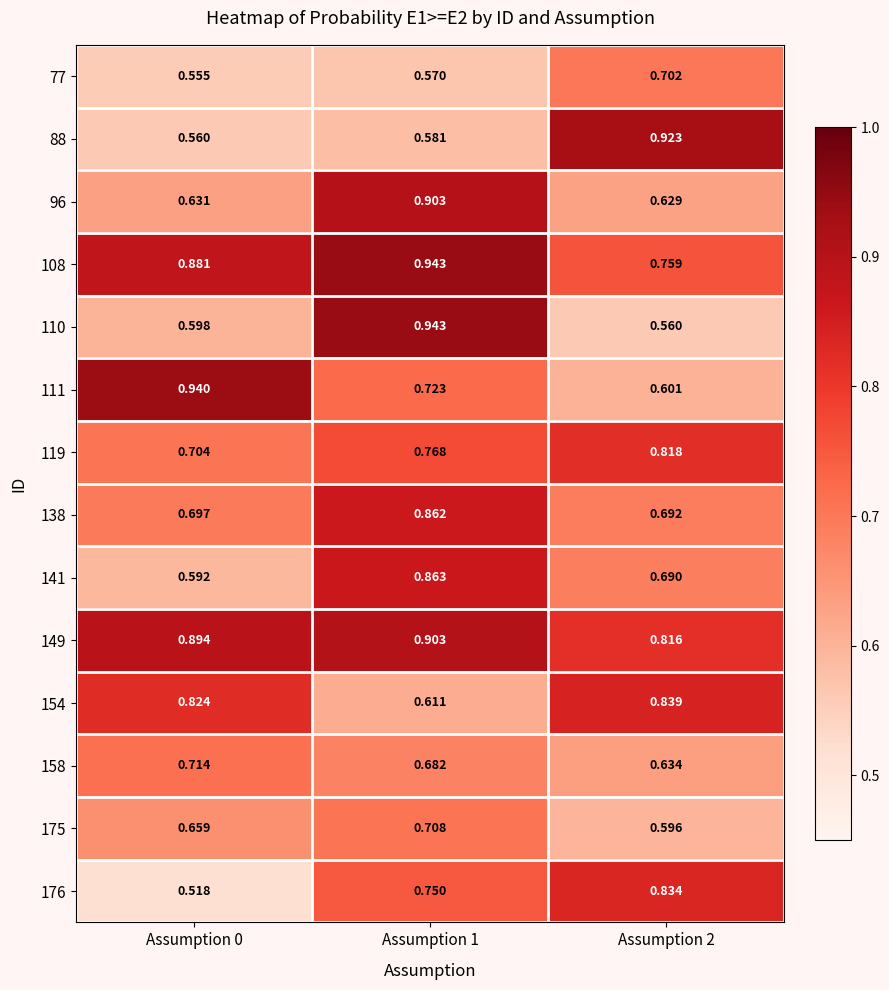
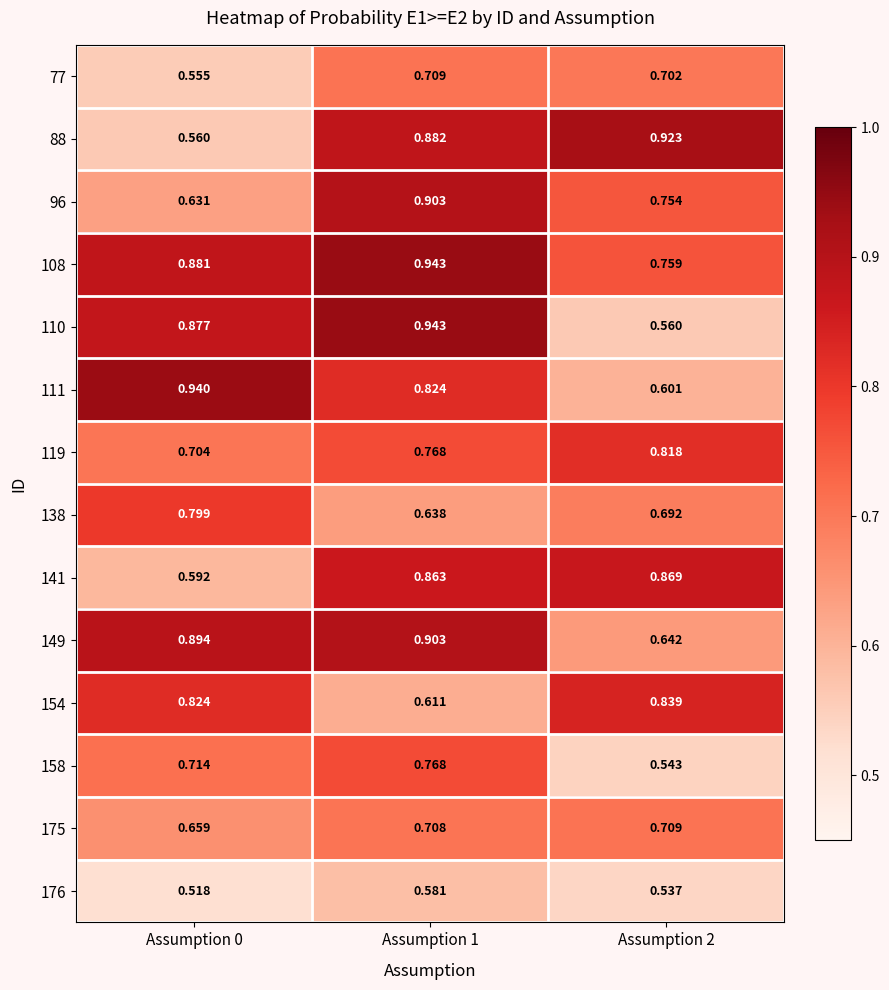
77, Assumption 1: 0.570 -> 0.709
88, Assumption 1: 0.581 -> 0.882
96, Assumption 2: 0.629 -> 0.754
110, Assumption 0: 0.598 -> 0.877
111, Assumption 1: 0.723 -> 0.824
138, Assumption 0: 0.697 -> 0.799
138, Assumption 1: 0.862 -> 0.638
141, Assumption 2: 0.690 -> 0.869
149, Assumption 2: 0.816 -> 0.642
158, Assumption 1: 0.682 -> 0.768
158, Assumption 2: 0.634 -> 0.543
175, Assumption 2: 0.596 -> 0.709
176, Assumption 1: 0.750 -> 0.581
176, Assumption 2: 0.834 -> 0.537
